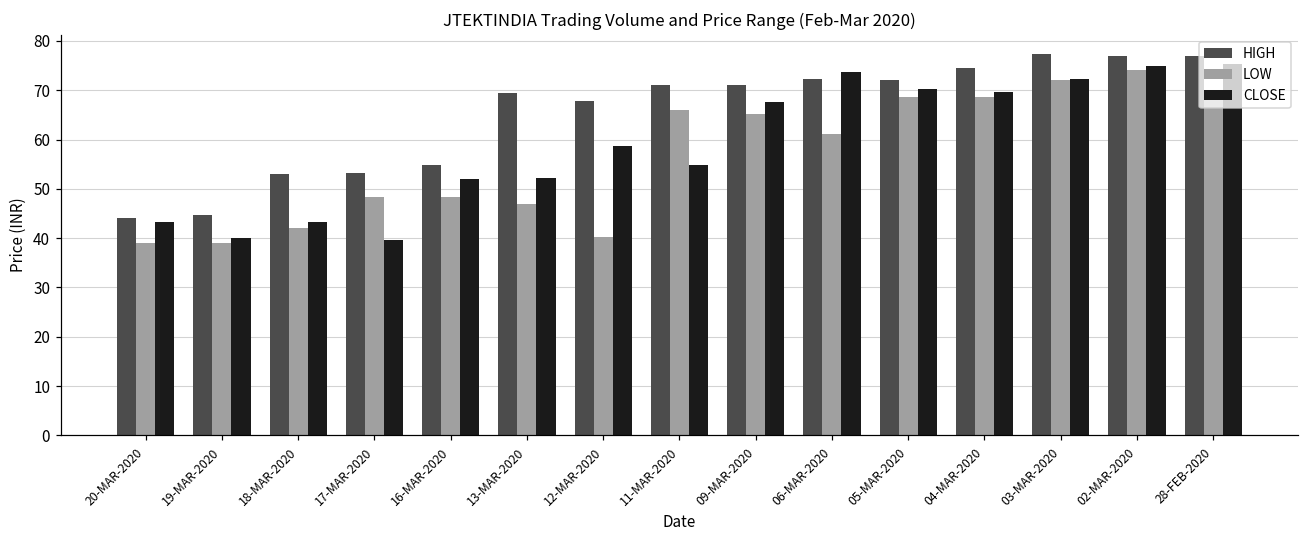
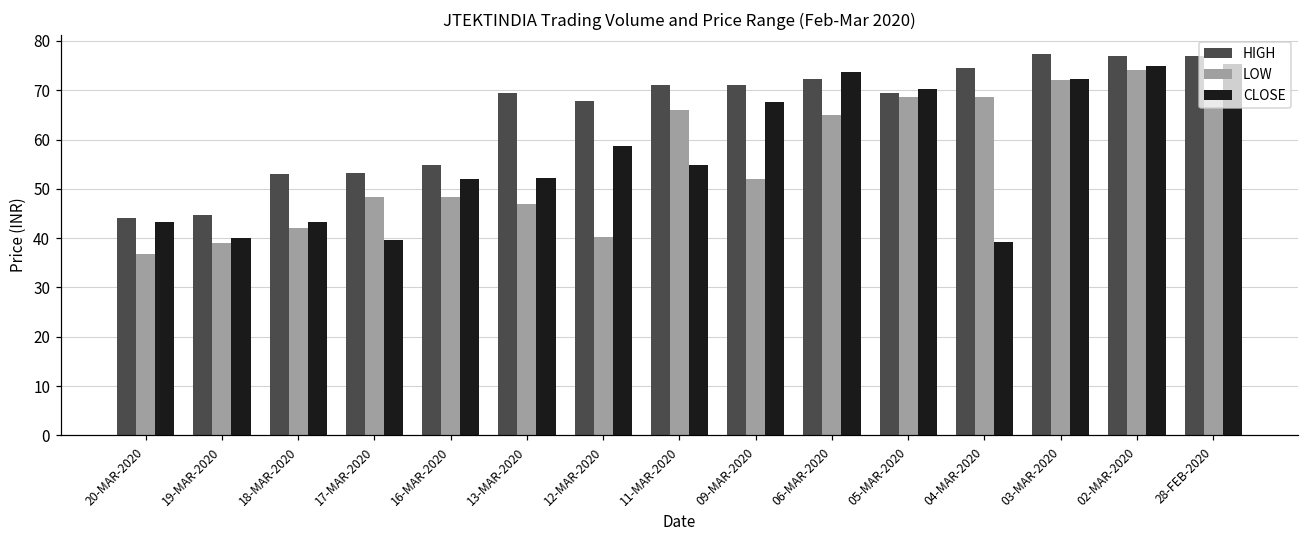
LOW, 20-MAR-2020: 39 -> 37
LOW, 09-MAR-2020: 65 -> 52
LOW, 06-MAR-2020: 61 -> 65
HIGH, 05-MAR-2020: 72 -> 69
CLOSE, 04-MAR-2020: 70 -> 39
